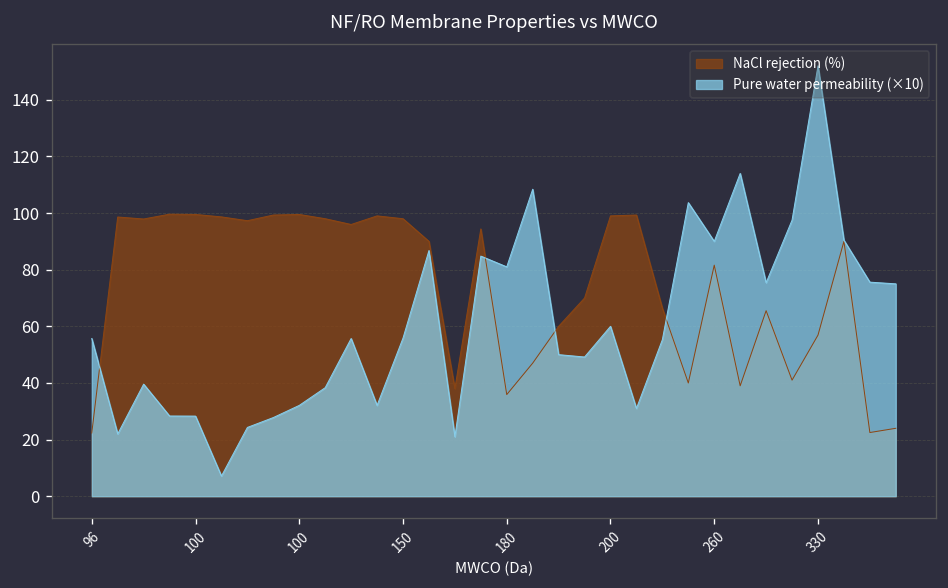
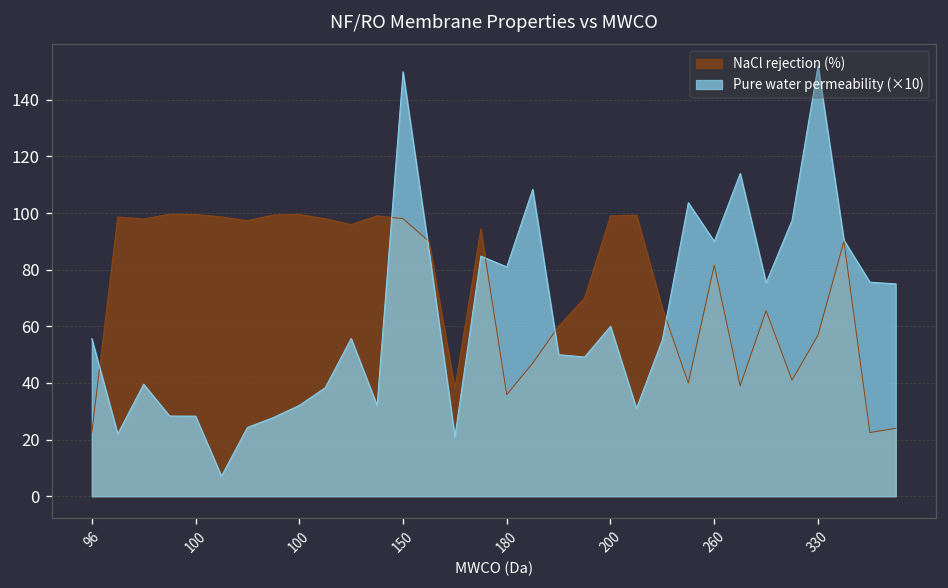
Pure water permeability (×10), 150: 56 -> 150
